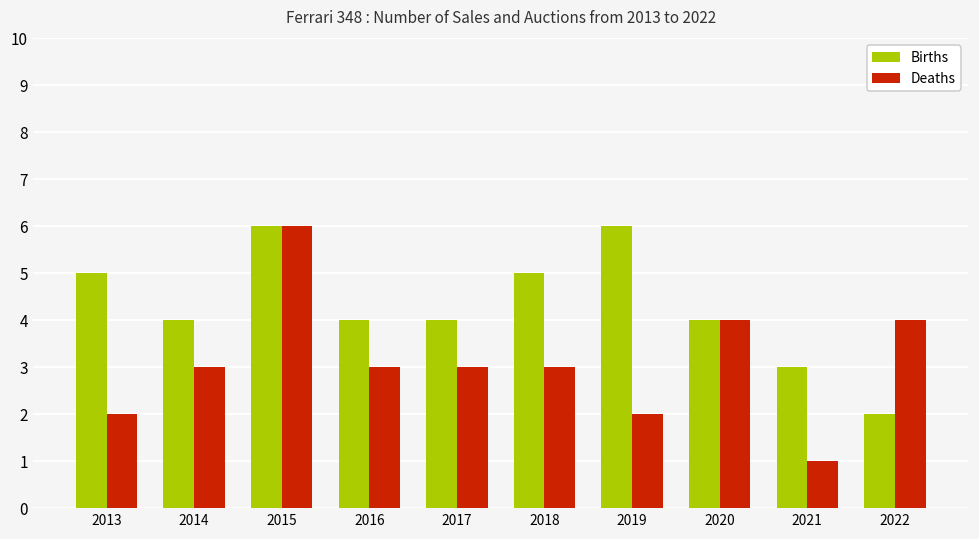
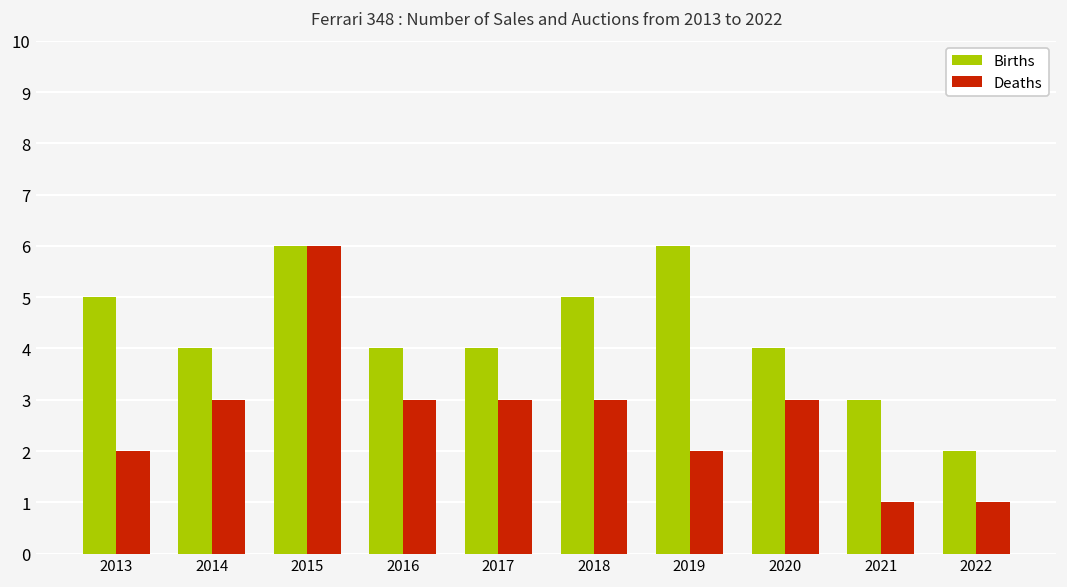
Deaths, 2020: 4 -> 3
Deaths, 2022: 4 -> 1
